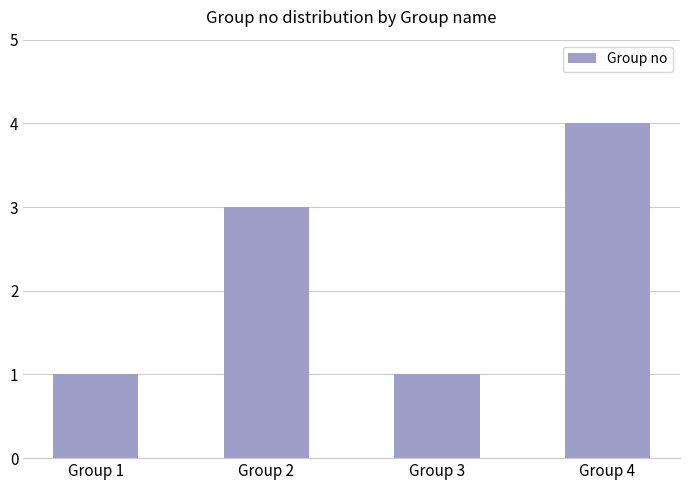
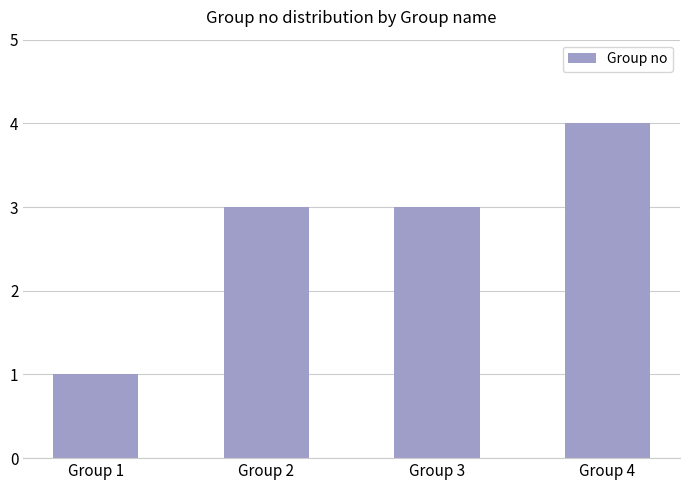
Group 3: 1 -> 3
